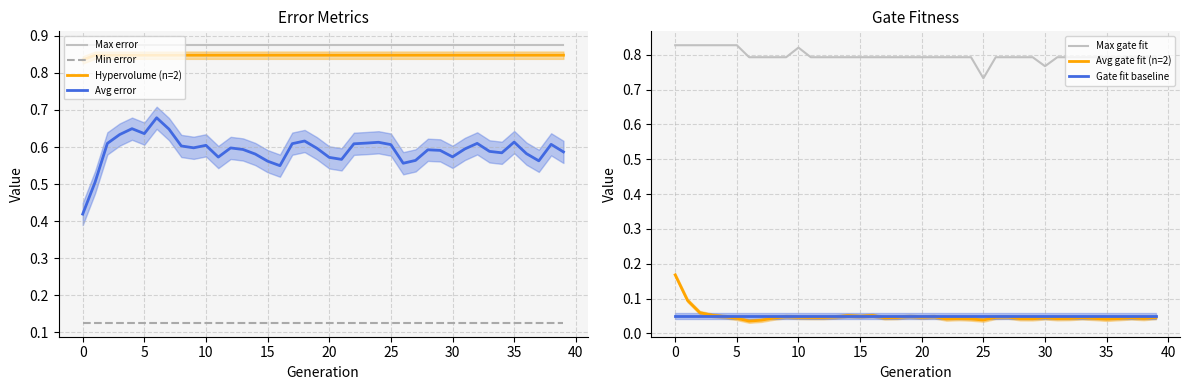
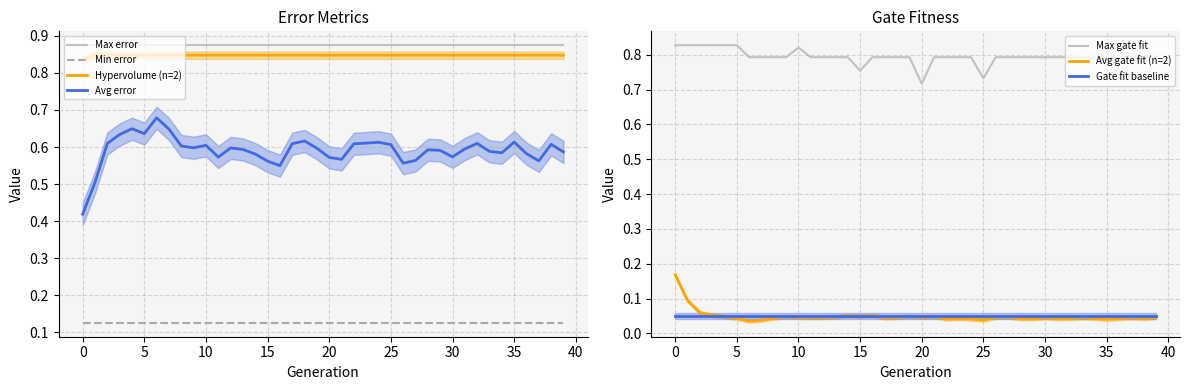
Gate Fitness, Max gate fit, 15: 0.79 -> 0.75
Gate Fitness, Max gate fit, 20: 0.79 -> 0.72
Gate Fitness, Max gate fit, 30: 0.77 -> 0.79
